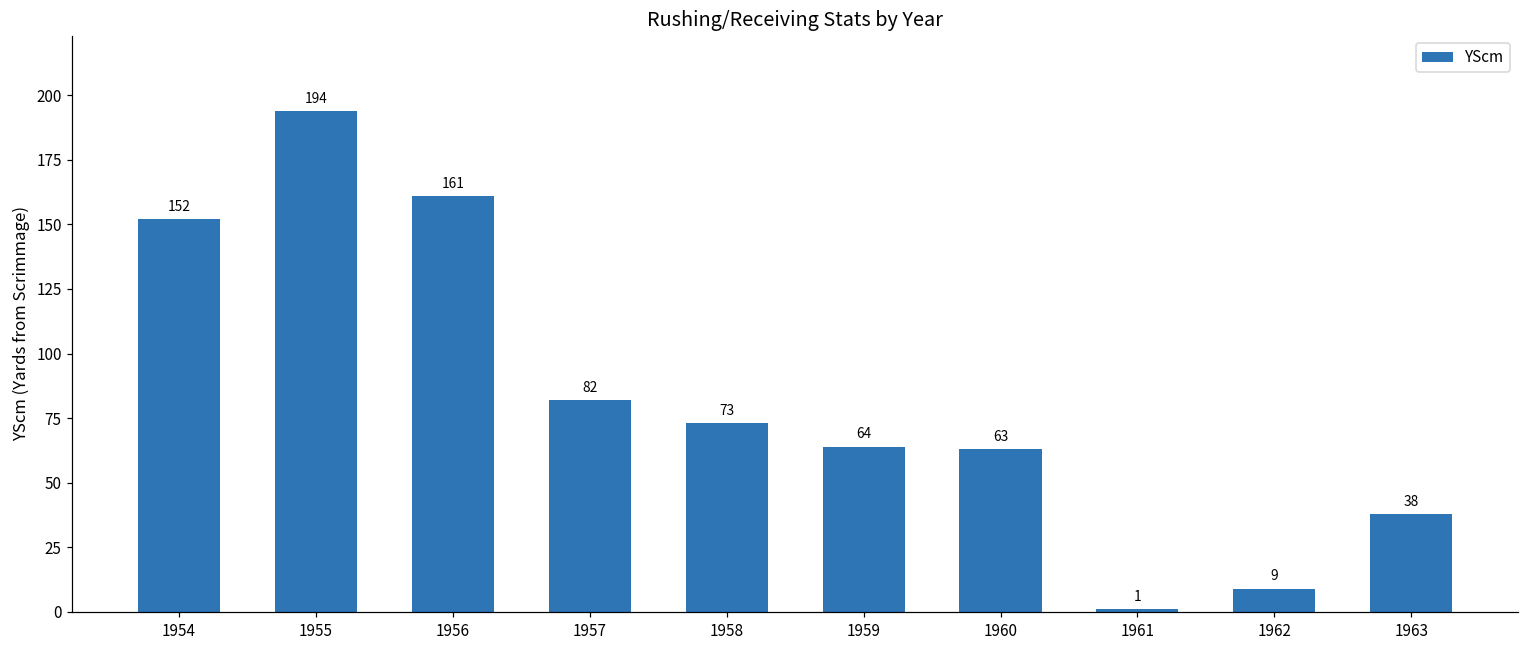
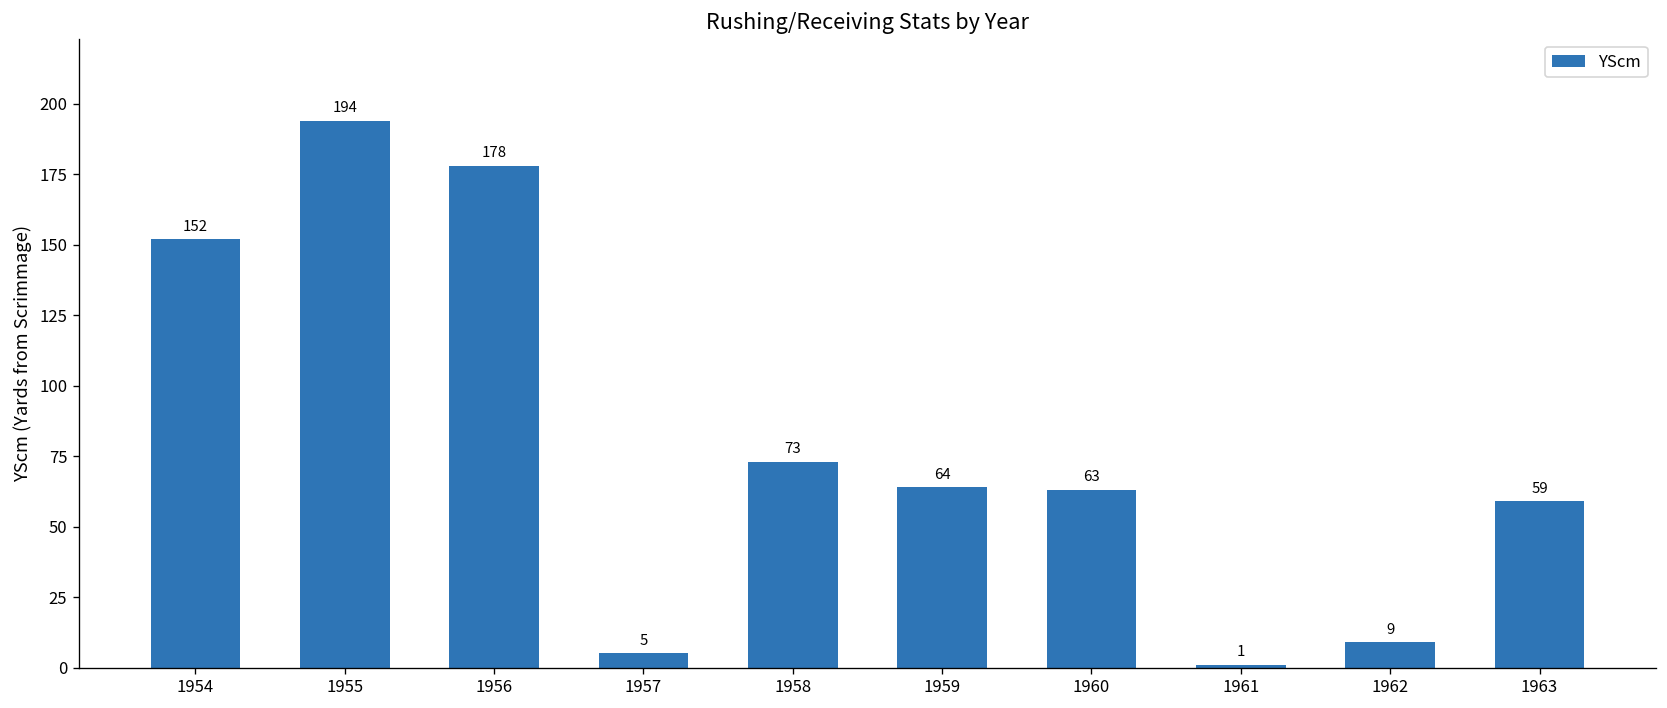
1956: 161 -> 178
1957: 82 -> 5
1963: 38 -> 59
